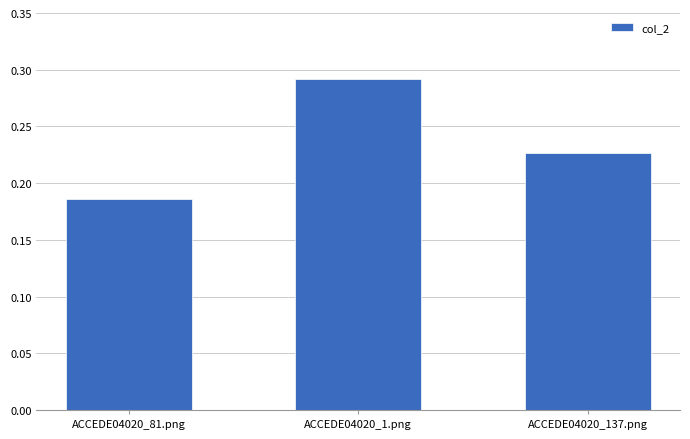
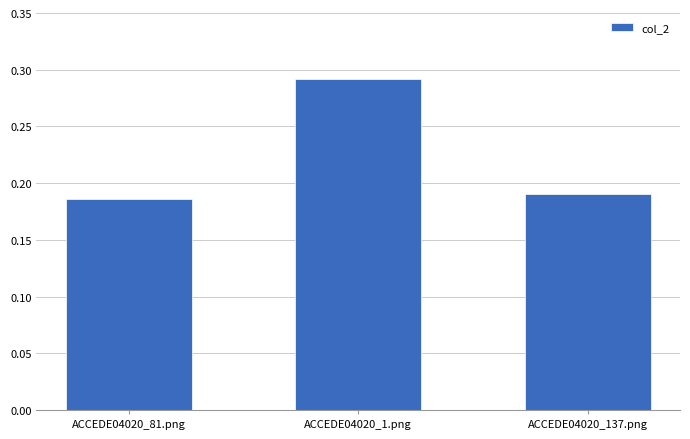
ACCEDE04020_137.png: 0.227 -> 0.191
